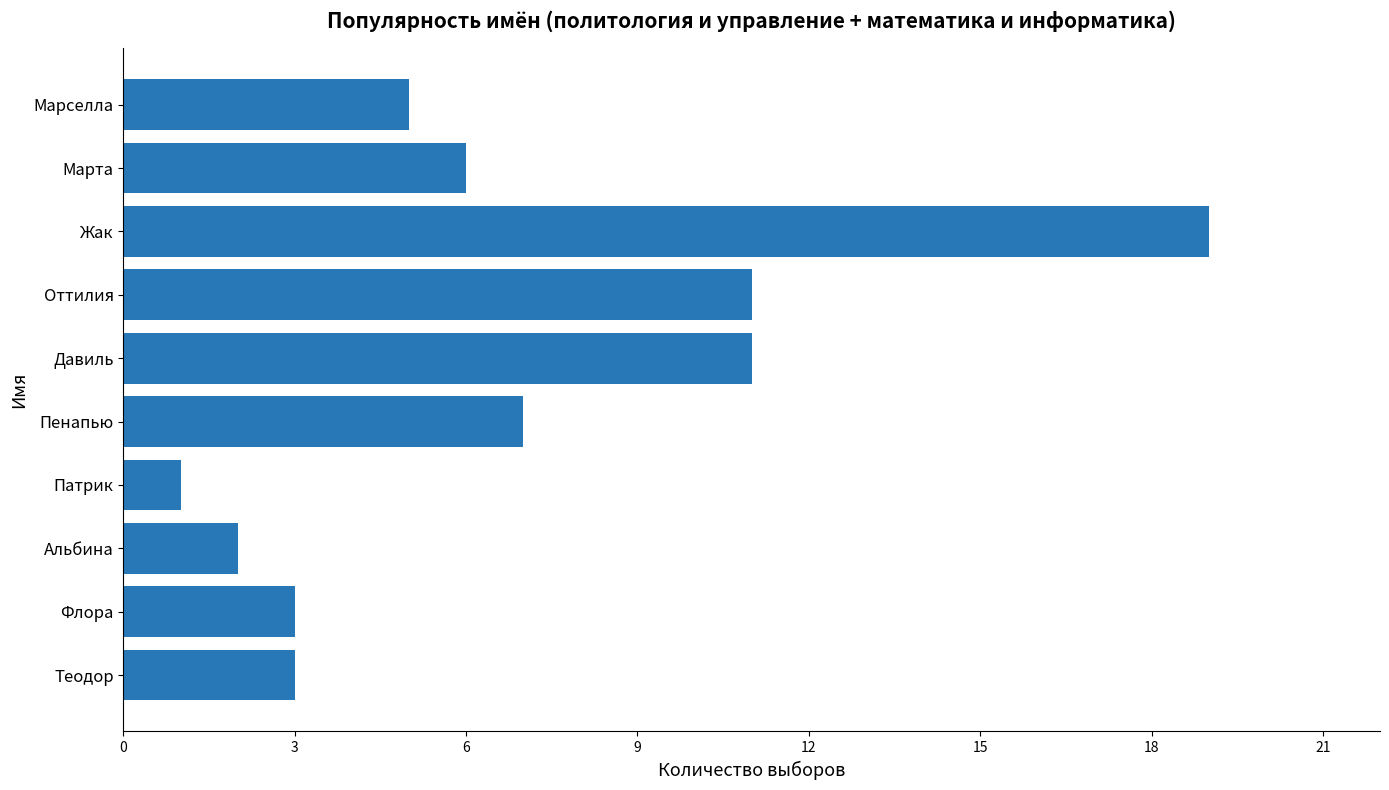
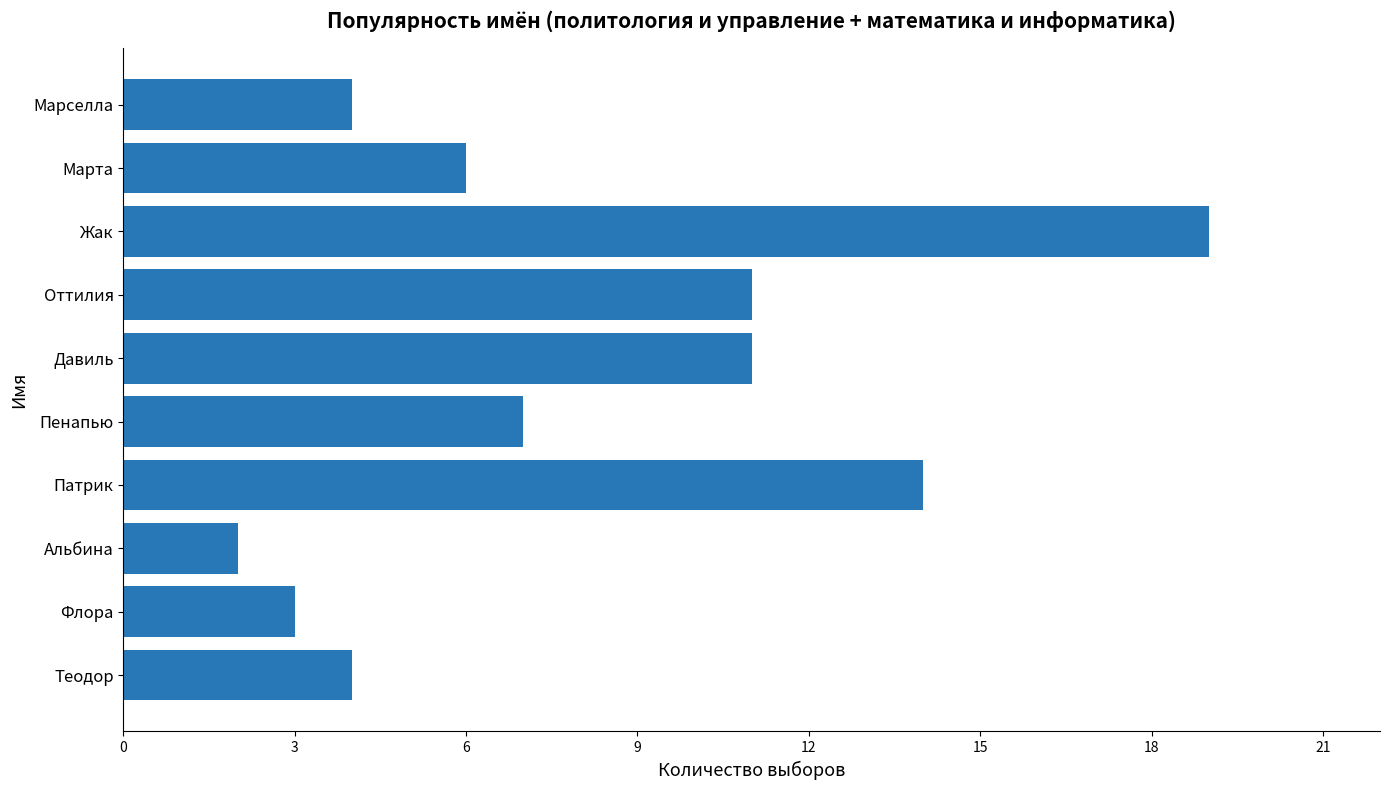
Марселла: 5 -> 4
Патрик: 1 -> 14
Теодор: 3 -> 4
